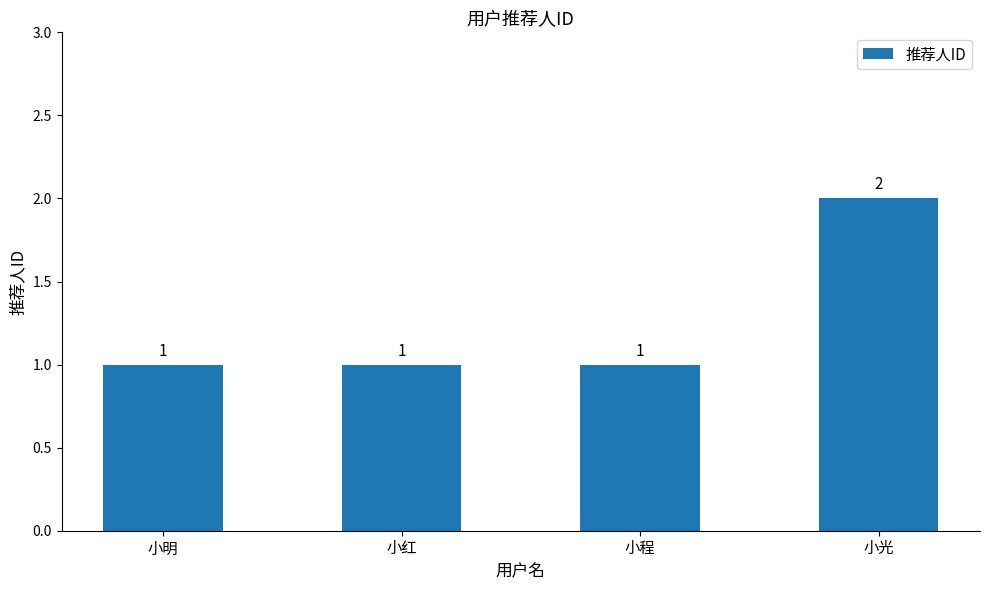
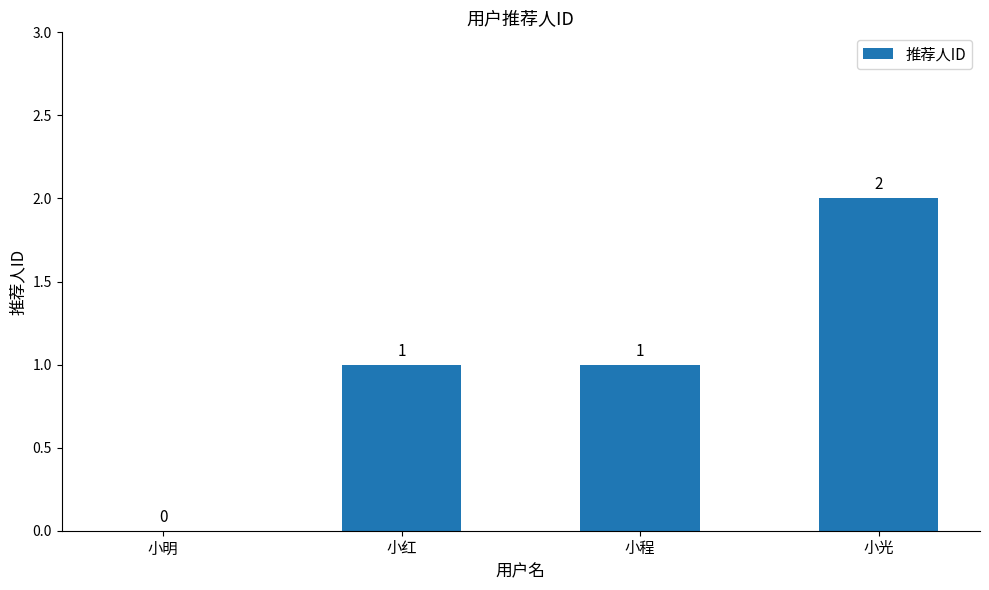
小明: 1 -> 0
